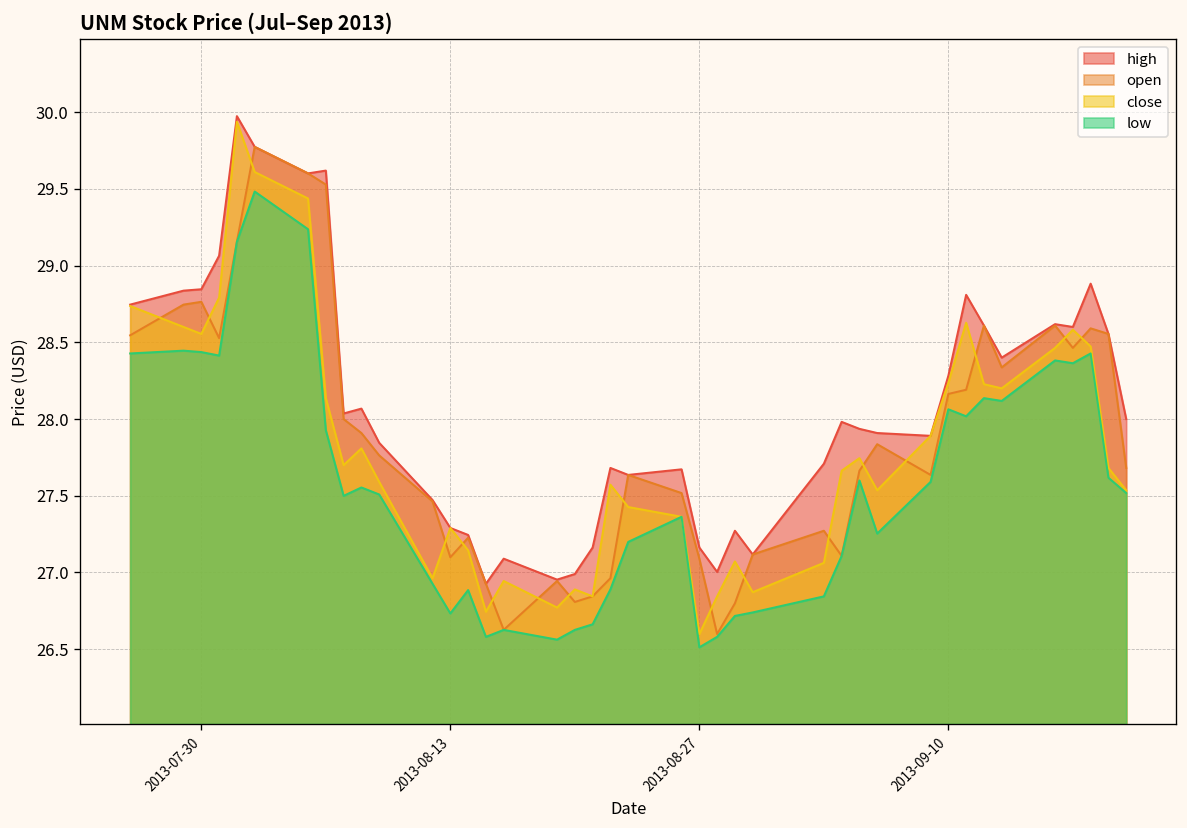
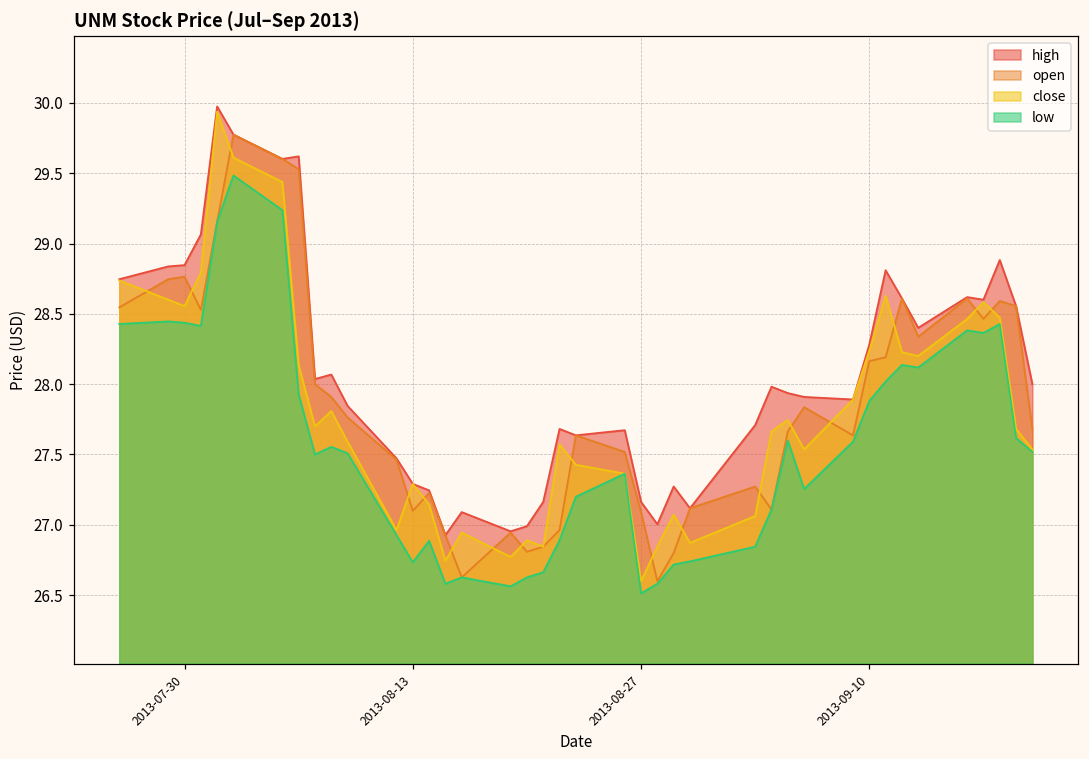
low, 2013-09-10: 28.06 -> 27.88
